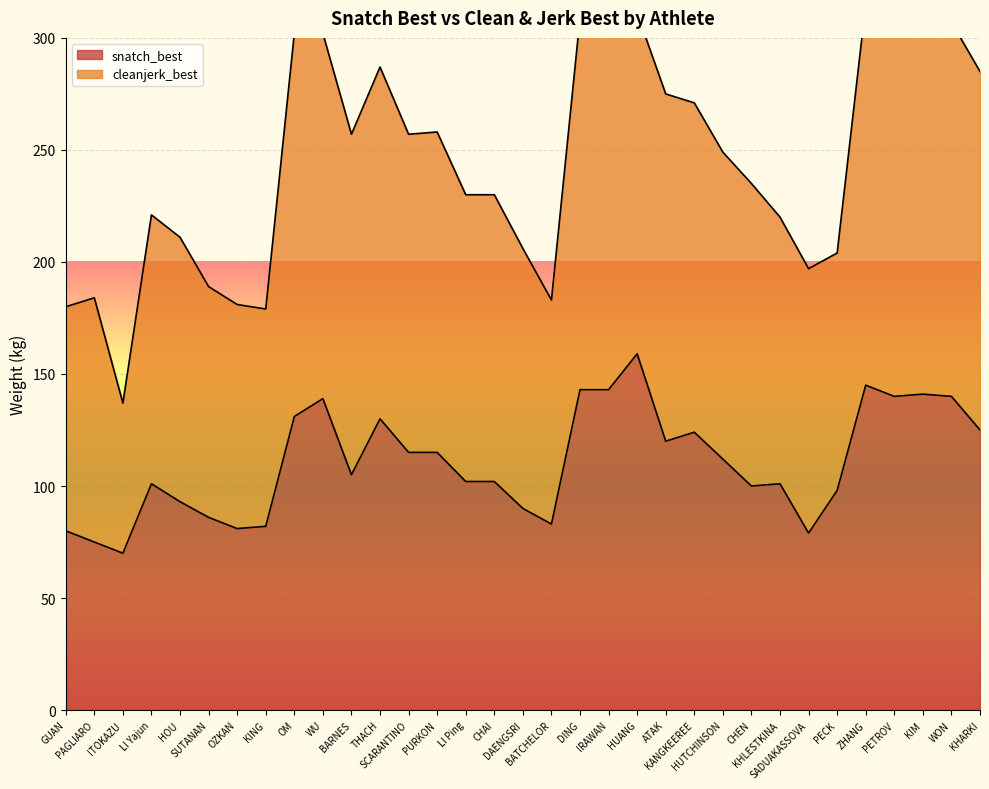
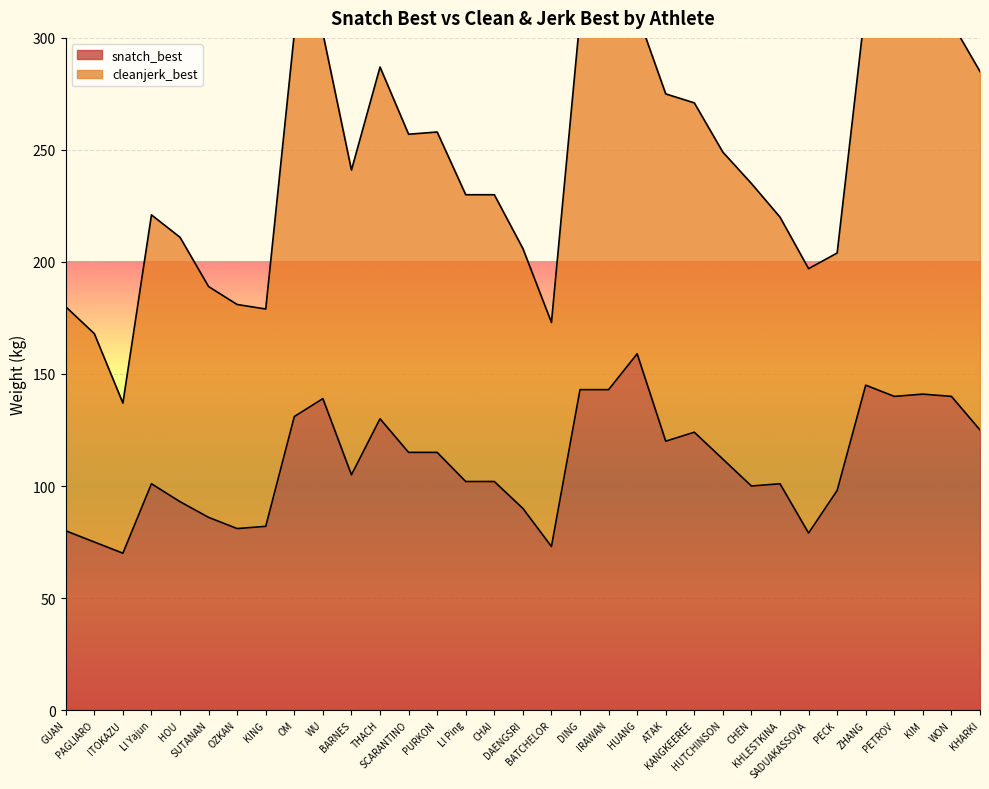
cleanjerk_best, PAGLIARO: 109 -> 93
cleanjerk_best, BARNES: 152 -> 136
snatch_best, BATCHELOR: 83 -> 73
